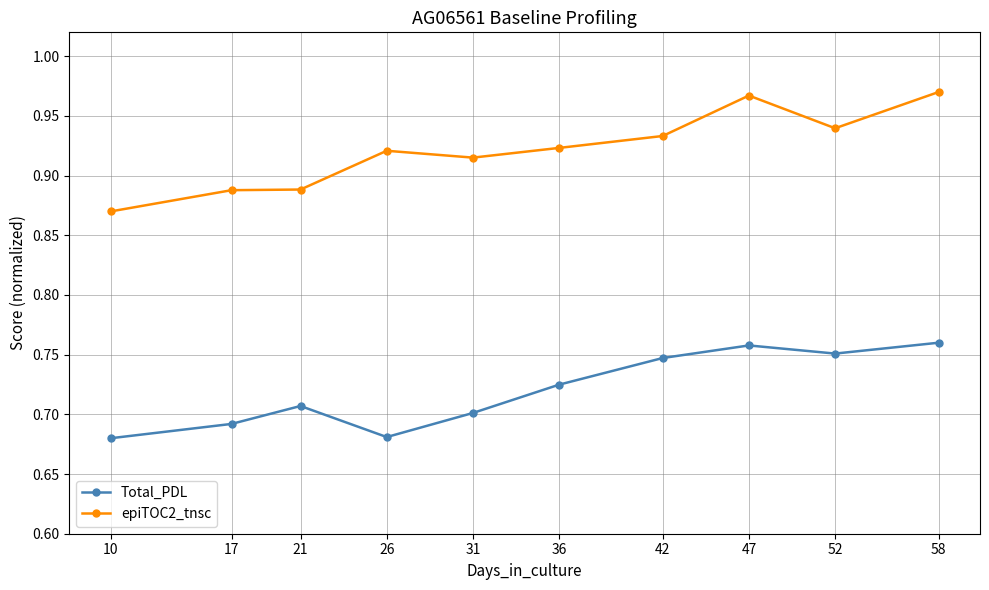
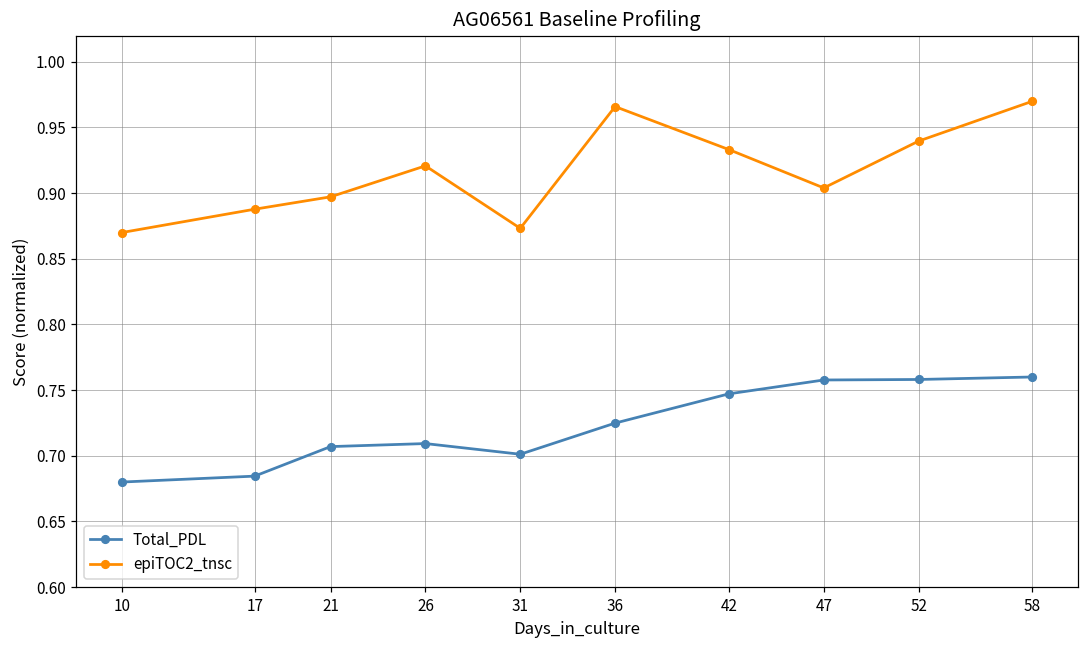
Total_PDL, 17: 0.692 -> 0.685
epiTOC2_tnsc, 21: 0.888 -> 0.897
Total_PDL, 26: 0.681 -> 0.709
epiTOC2_tnsc, 31: 0.915 -> 0.873
epiTOC2_tnsc, 36: 0.923 -> 0.966
epiTOC2_tnsc, 47: 0.967 -> 0.904
Total_PDL, 52: 0.751 -> 0.758
